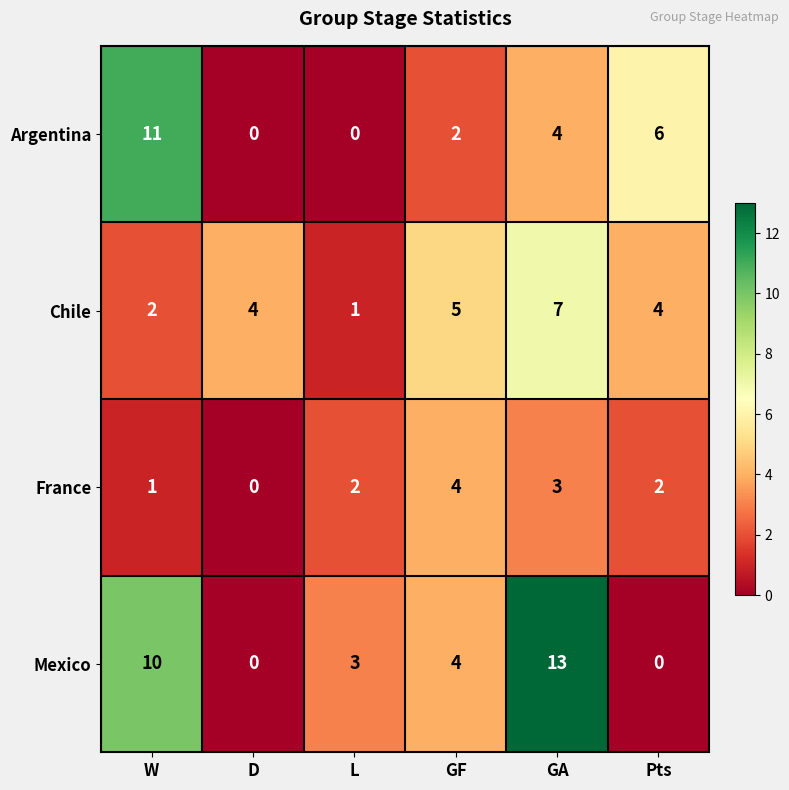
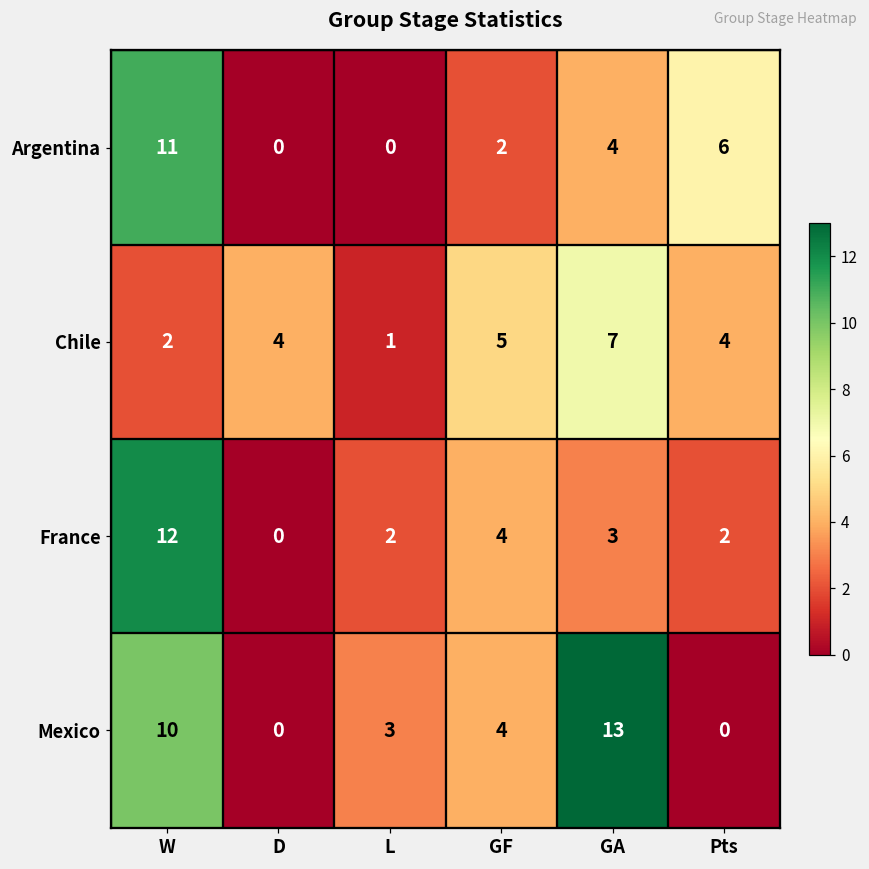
France, W: 1 -> 12
